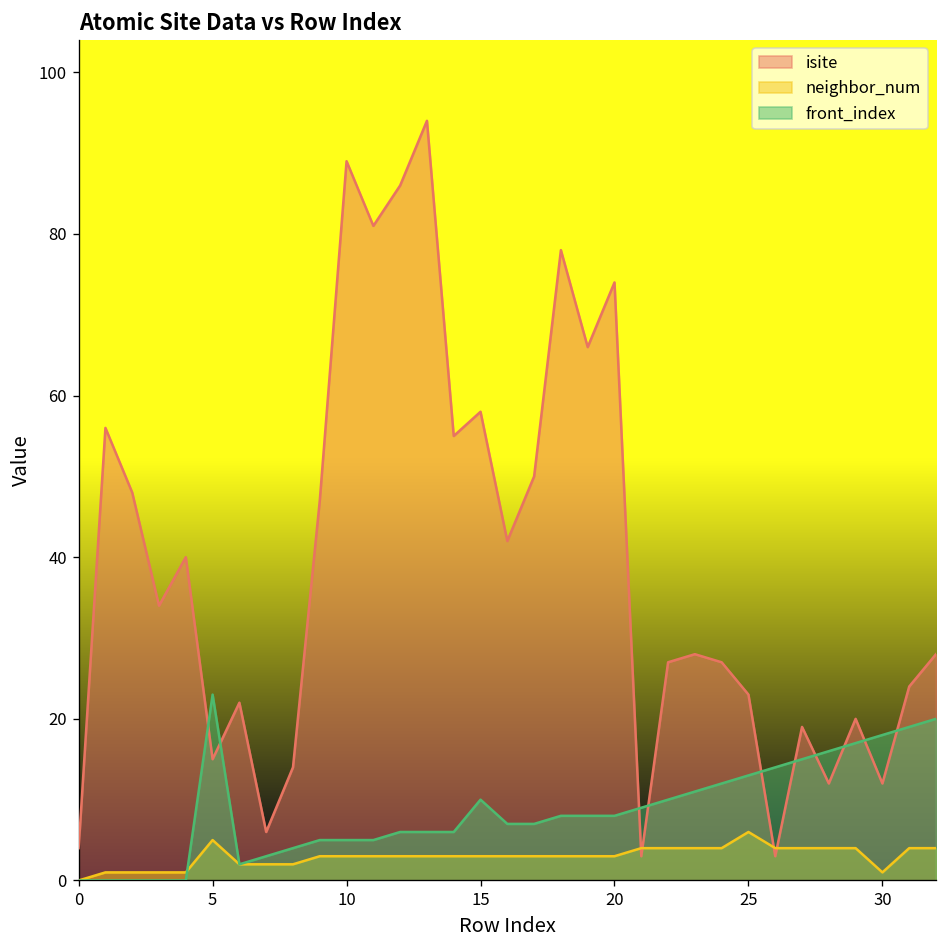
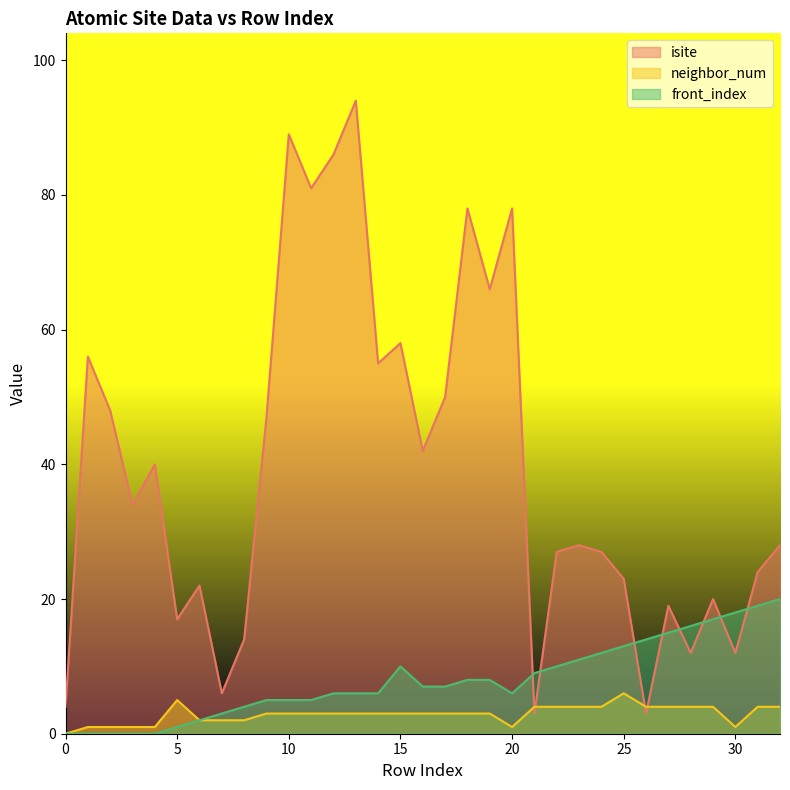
isite, 5: 15 -> 17
front_index, 5: 23 -> 1
isite, 20: 74 -> 78
neighbor_num, 20: 3 -> 1
front_index, 20: 8 -> 6
